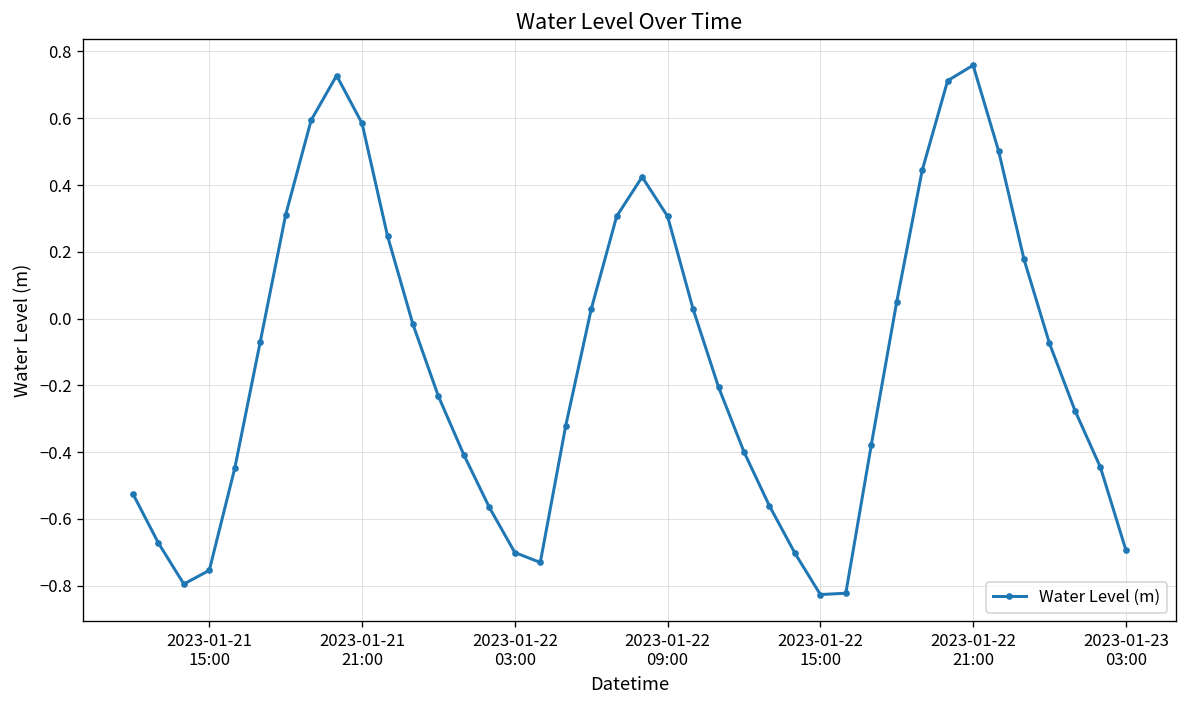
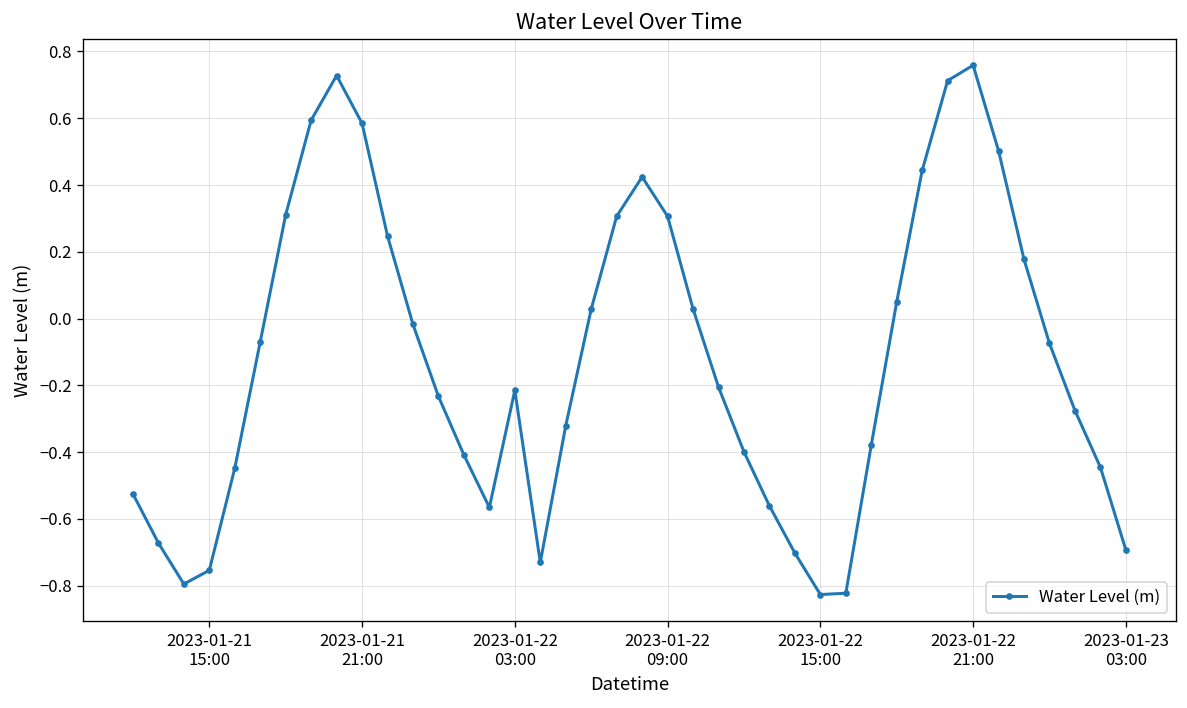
2023-01-22 03:00: -0.70 -> -0.22
